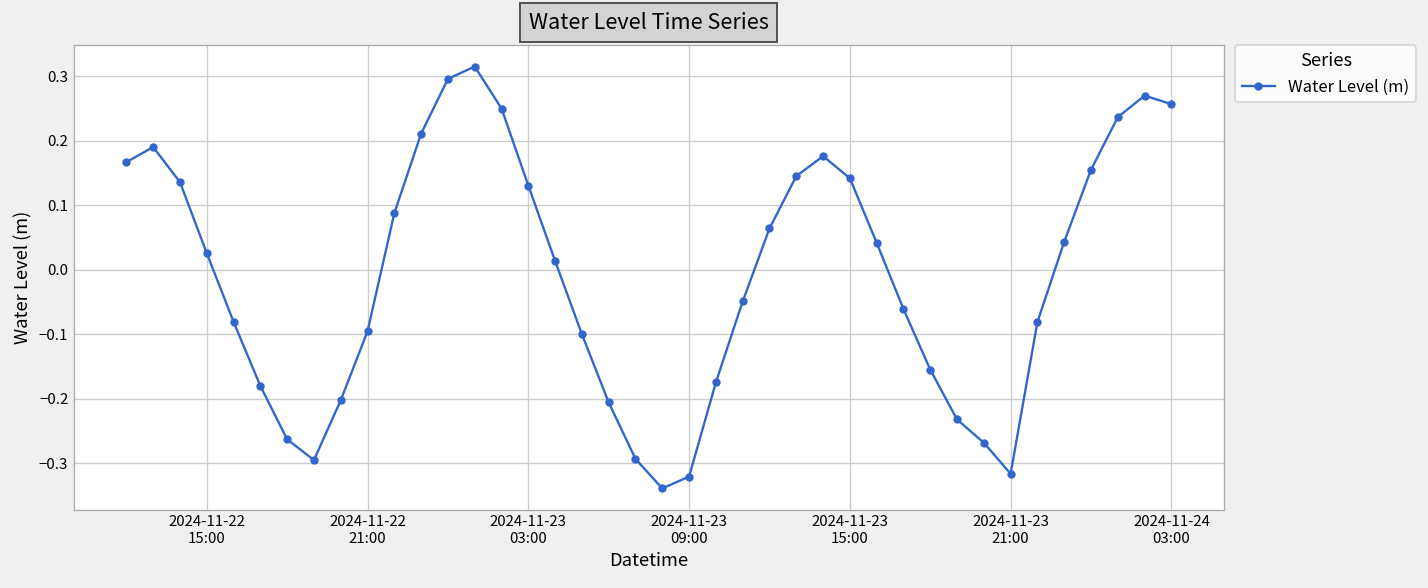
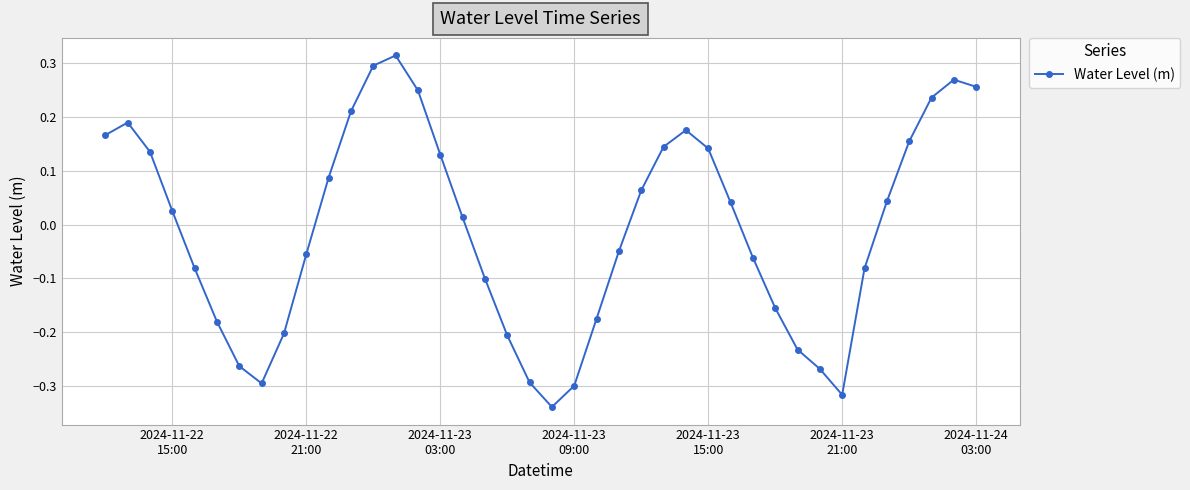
2024-11-22 21:00: -0.10 -> -0.06
2024-11-23 09:00: -0.32 -> -0.30
